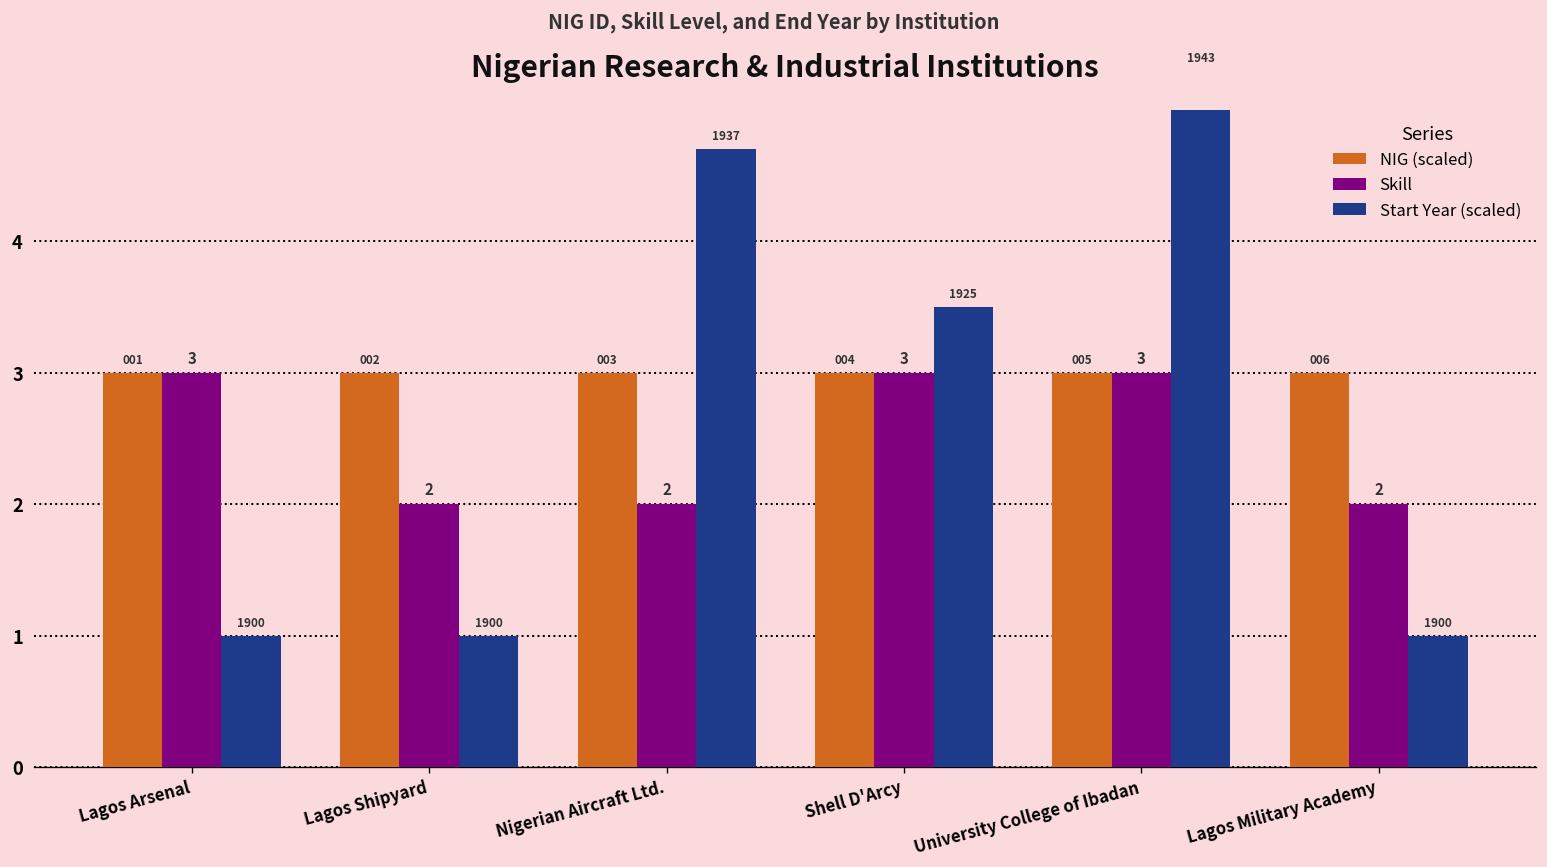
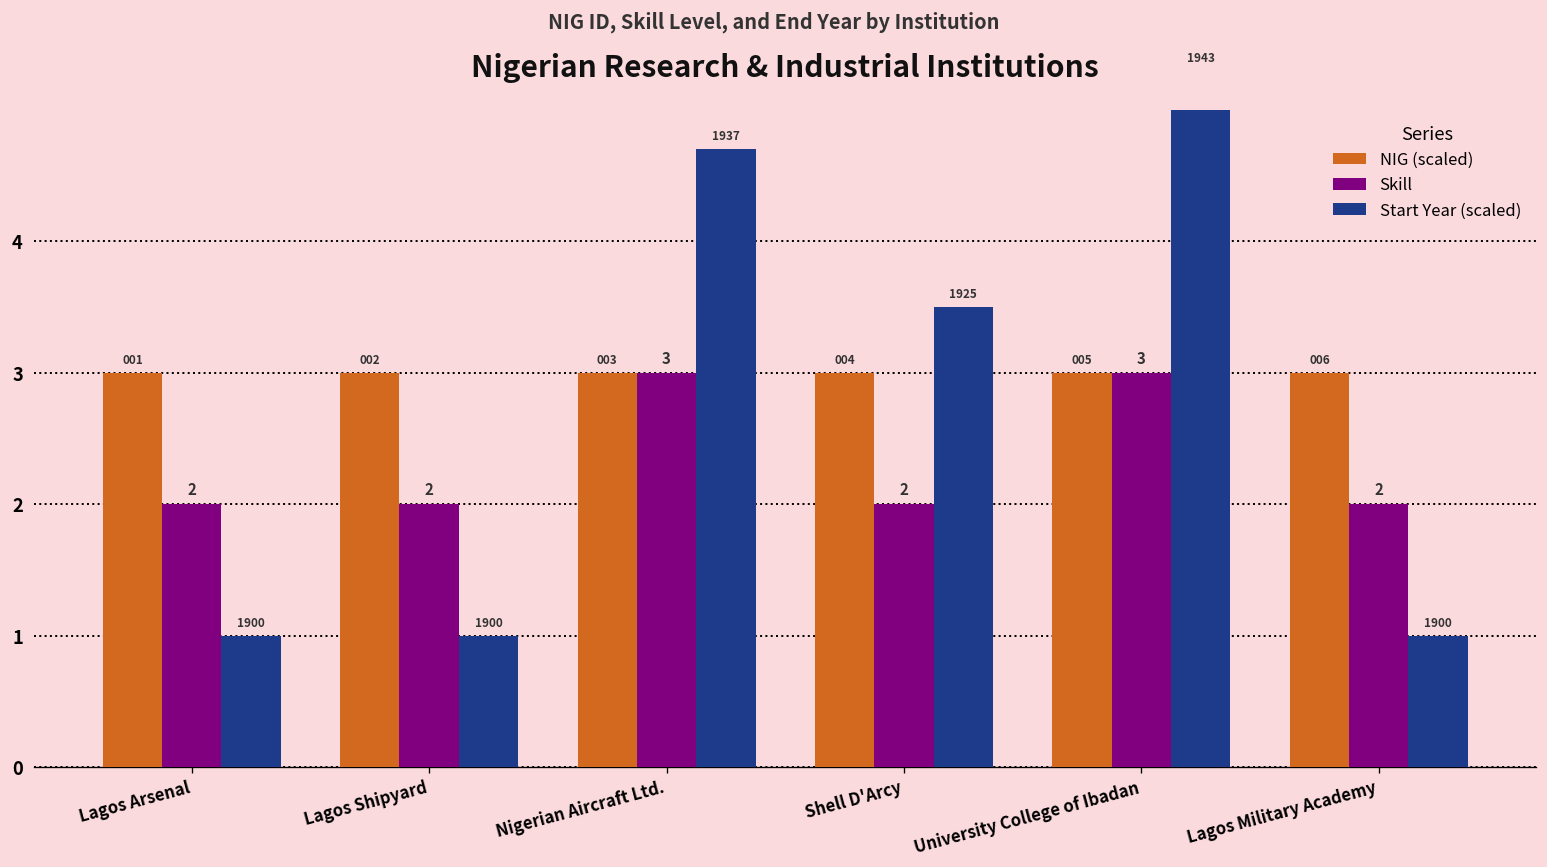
Skill, Lagos Arsenal: 3 -> 2
Skill, Nigerian Aircraft Ltd.: 2 -> 3
Skill, Shell D'Arcy: 3 -> 2
